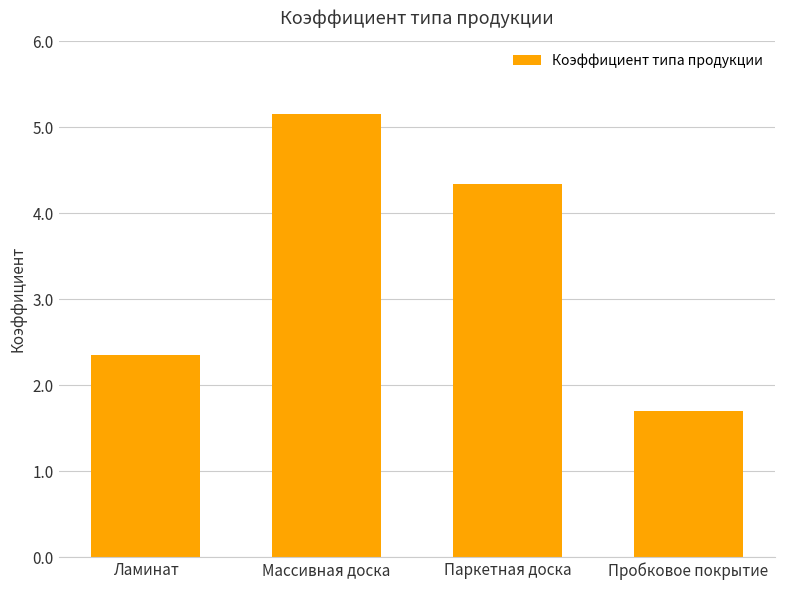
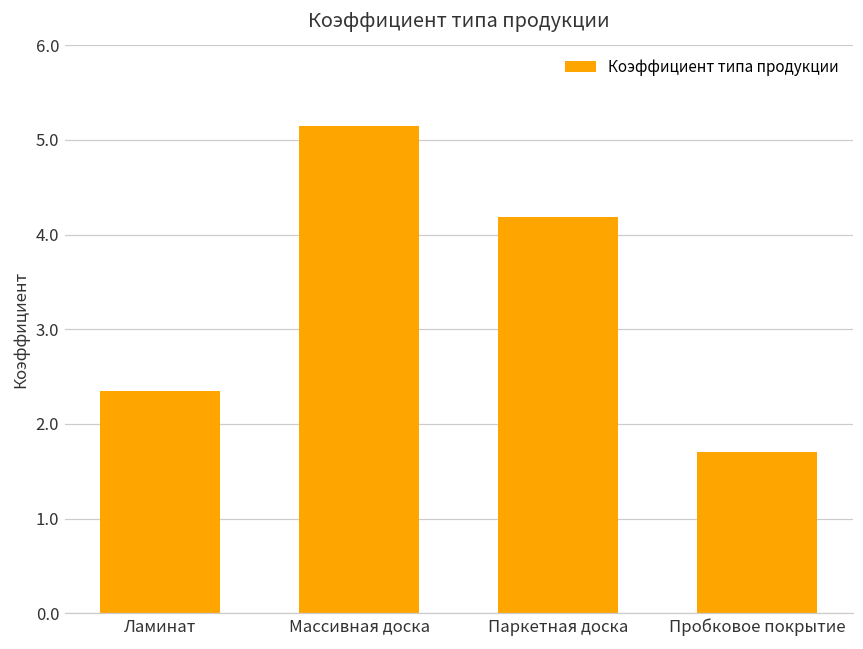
Паркетная доска: 4.3 -> 4.2
